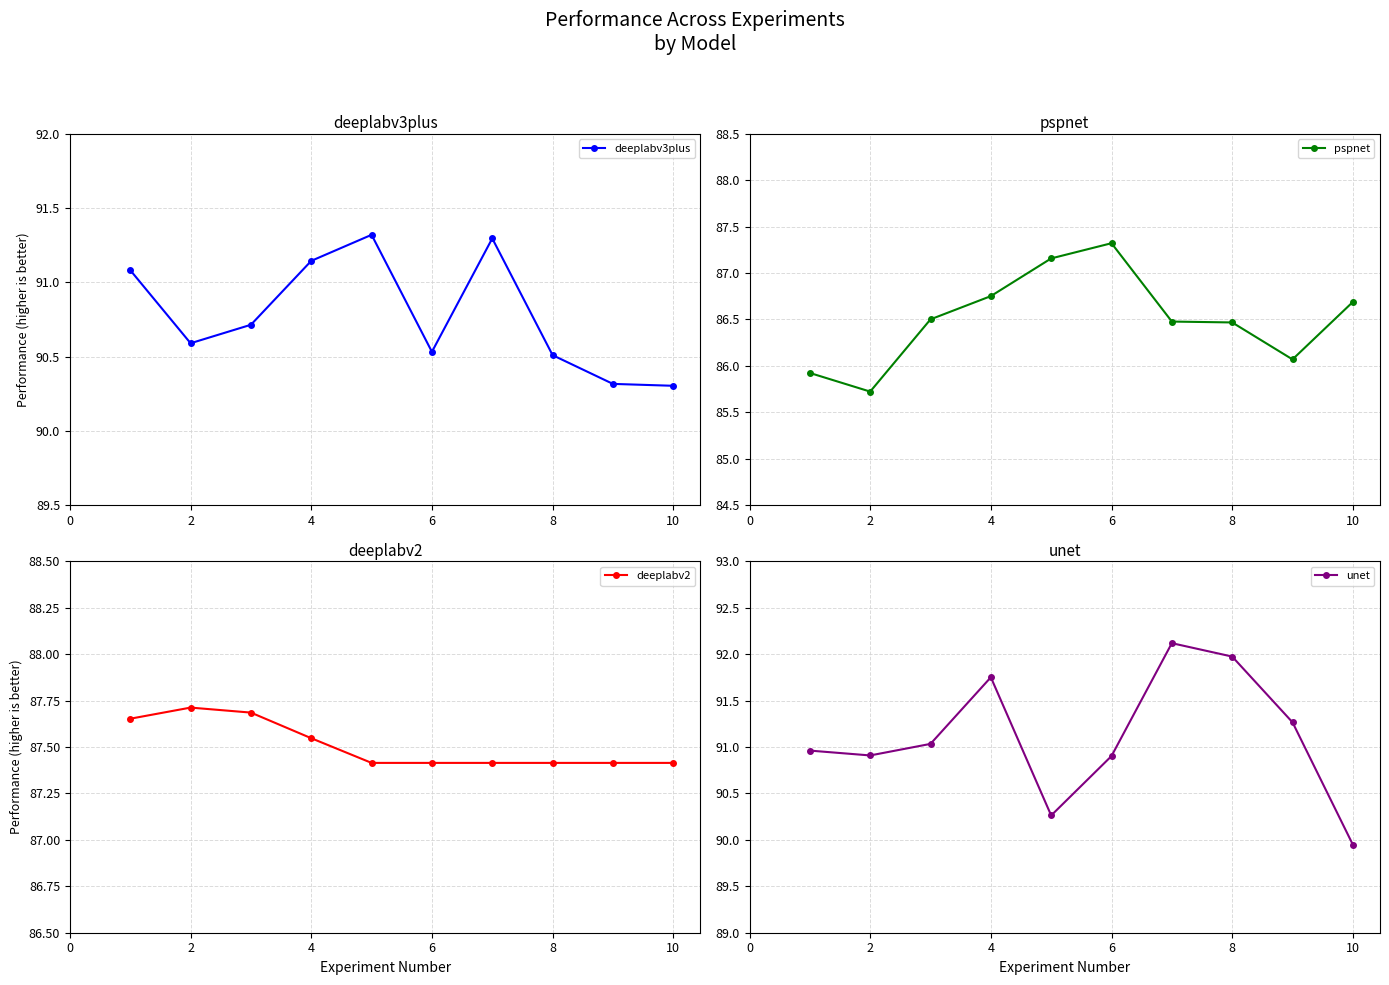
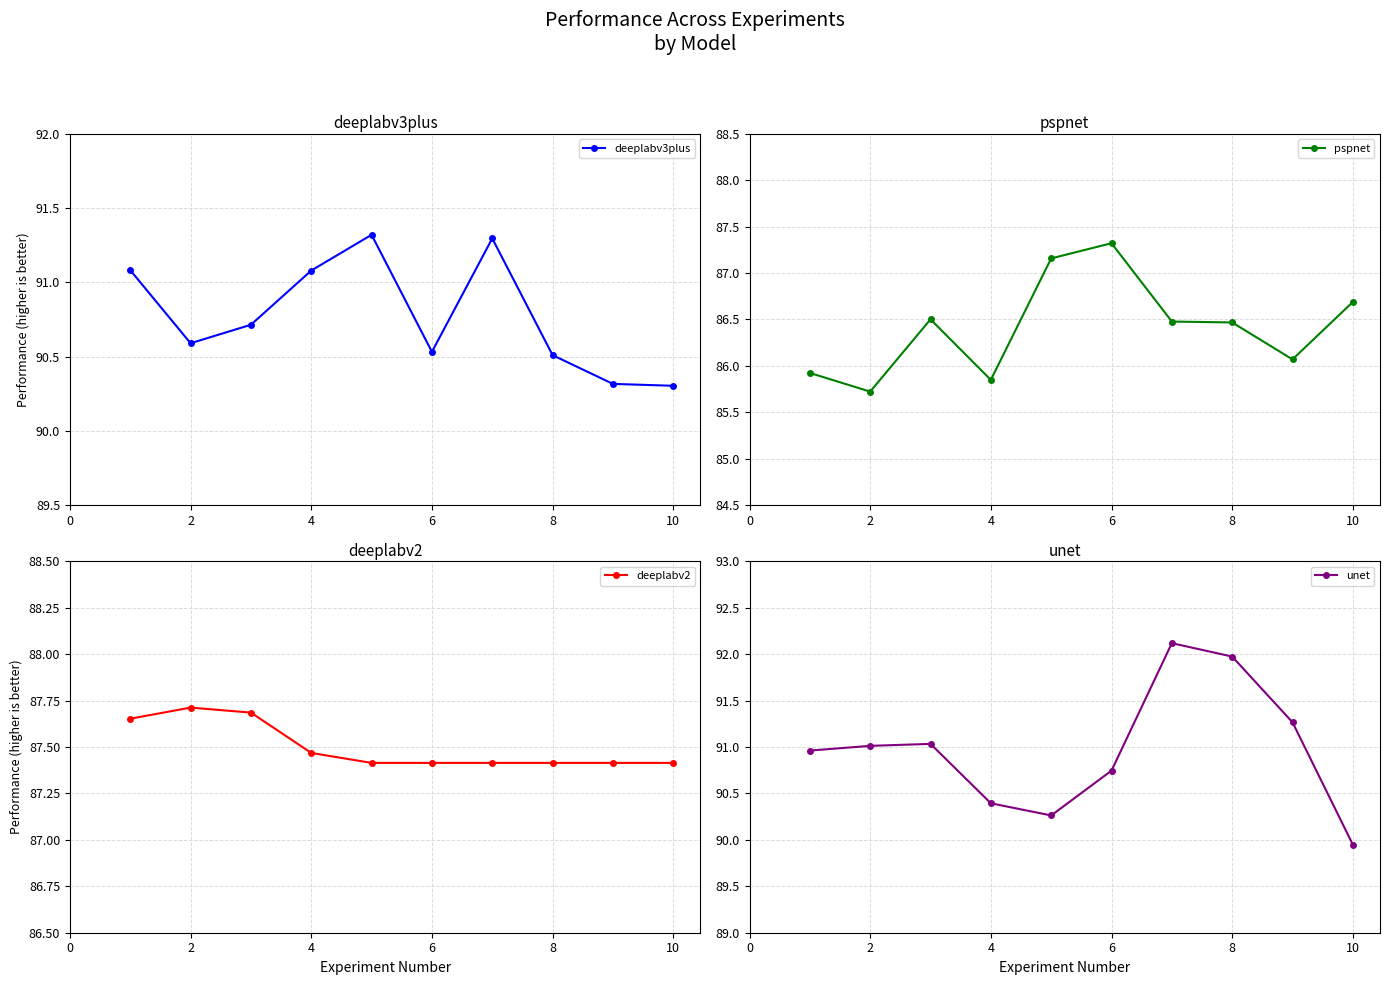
deeplabv3plus, 4: 91.14 -> 91.08
pspnet, 4: 86.8 -> 85.8
deeplabv2, 4: 87.55 -> 87.47
unet, 2: 90.9 -> 91.0
unet, 4: 91.8 -> 90.4
unet, 6: 90.9 -> 90.7
